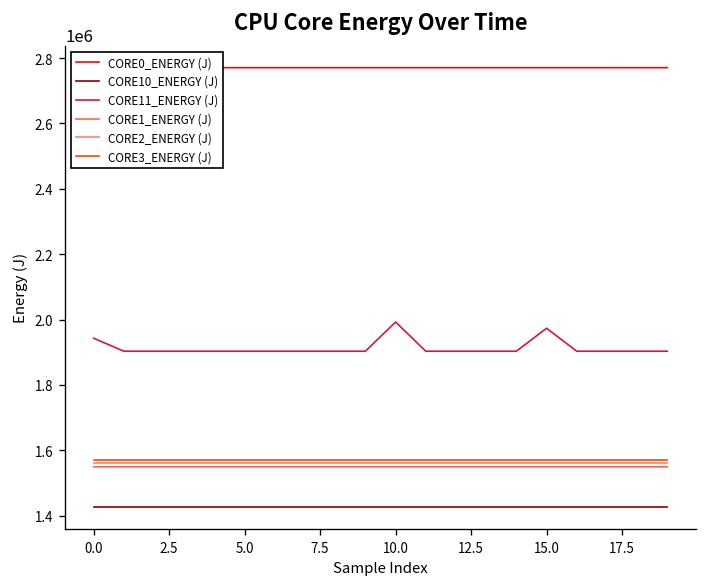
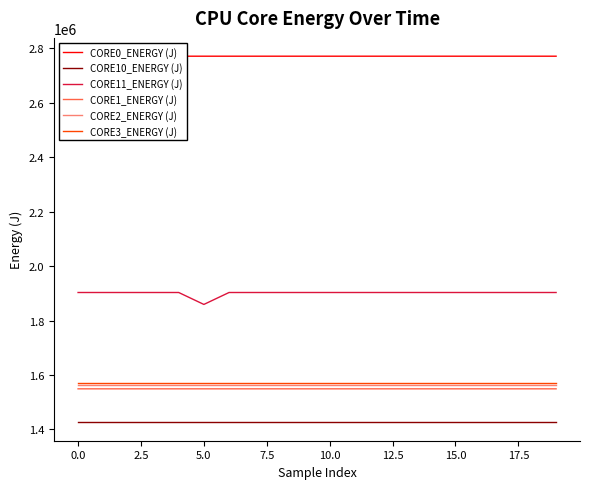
CORE11_ENERGY (J), 0.0: 1940000 -> 1900000
CORE11_ENERGY (J), 5.0: 1900000 -> 1860000
CORE11_ENERGY (J), 10.0: 1990000 -> 1900000
CORE11_ENERGY (J), 15.0: 1970000 -> 1900000
